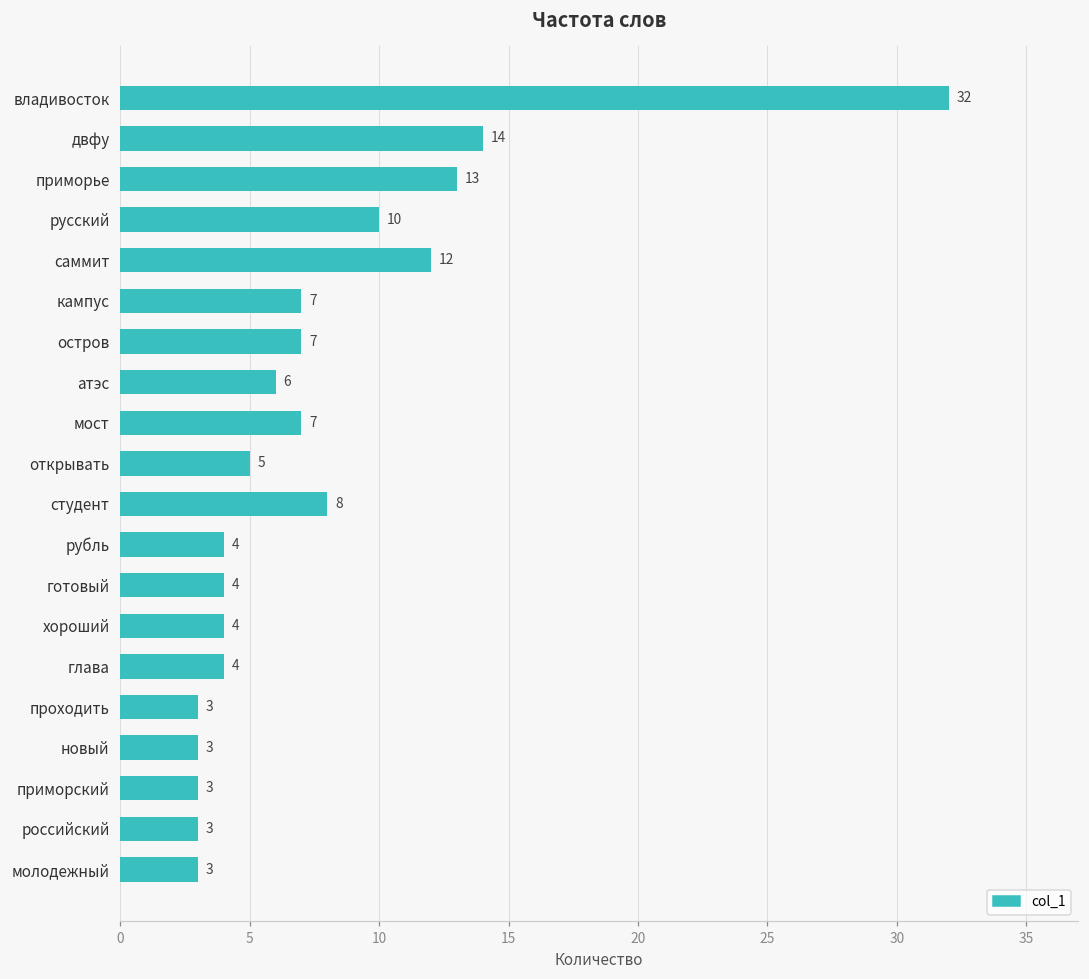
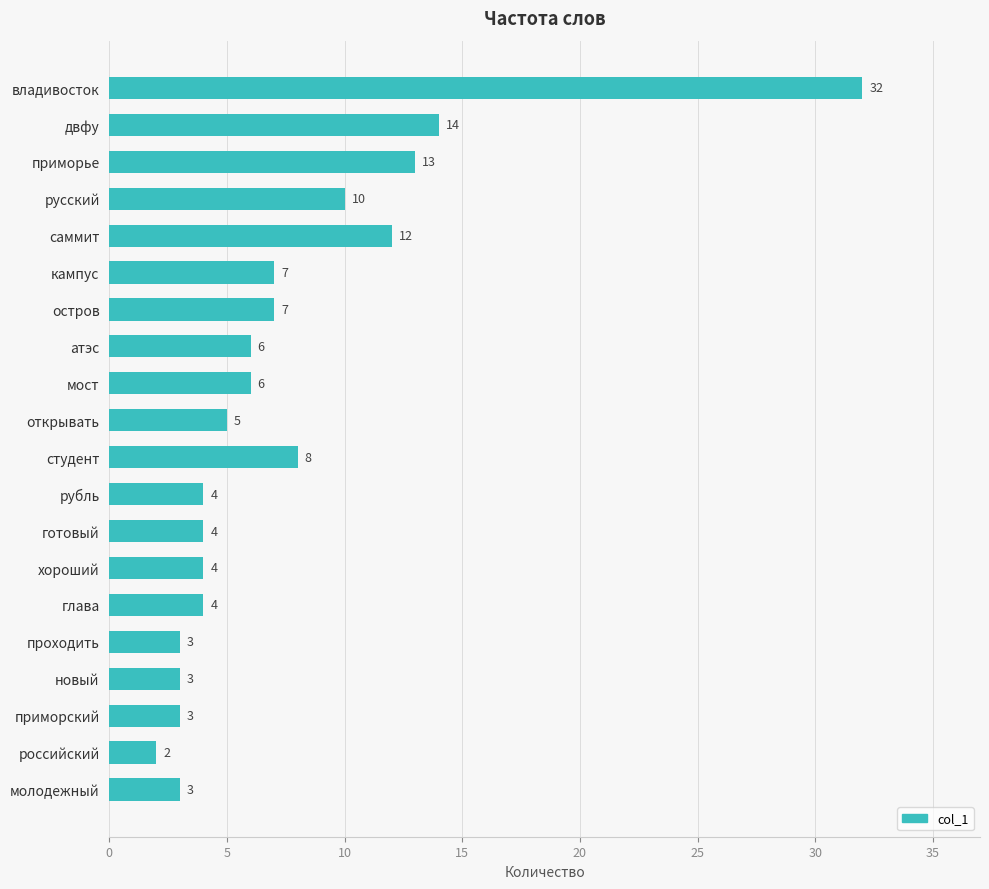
мост: 7 -> 6
российский: 3 -> 2
